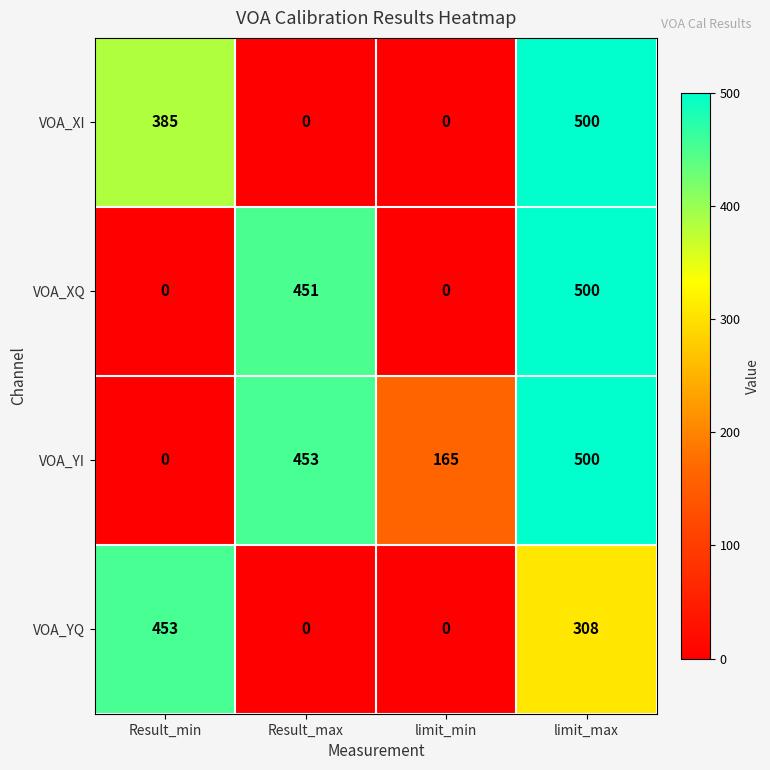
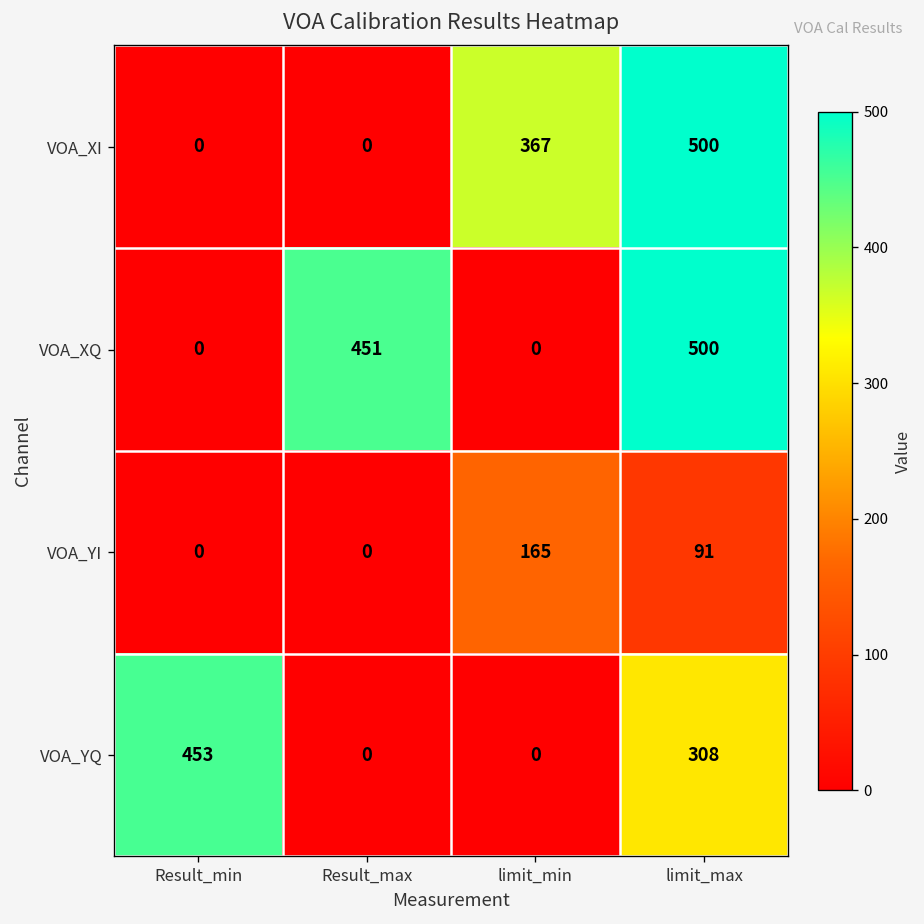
VOA_XI, Result_min: 385 -> 0
VOA_XI, limit_min: 0 -> 367
VOA_YI, Result_max: 453 -> 0
VOA_YI, limit_max: 500 -> 91
